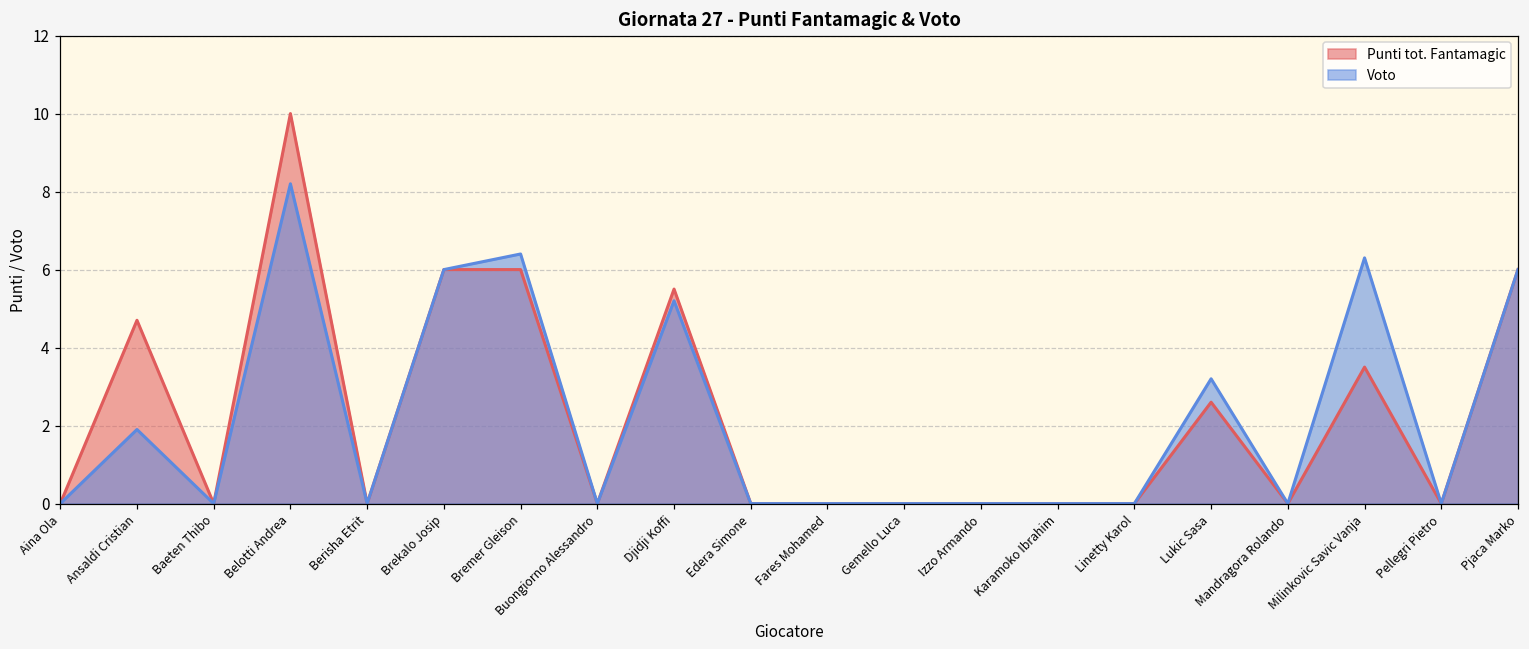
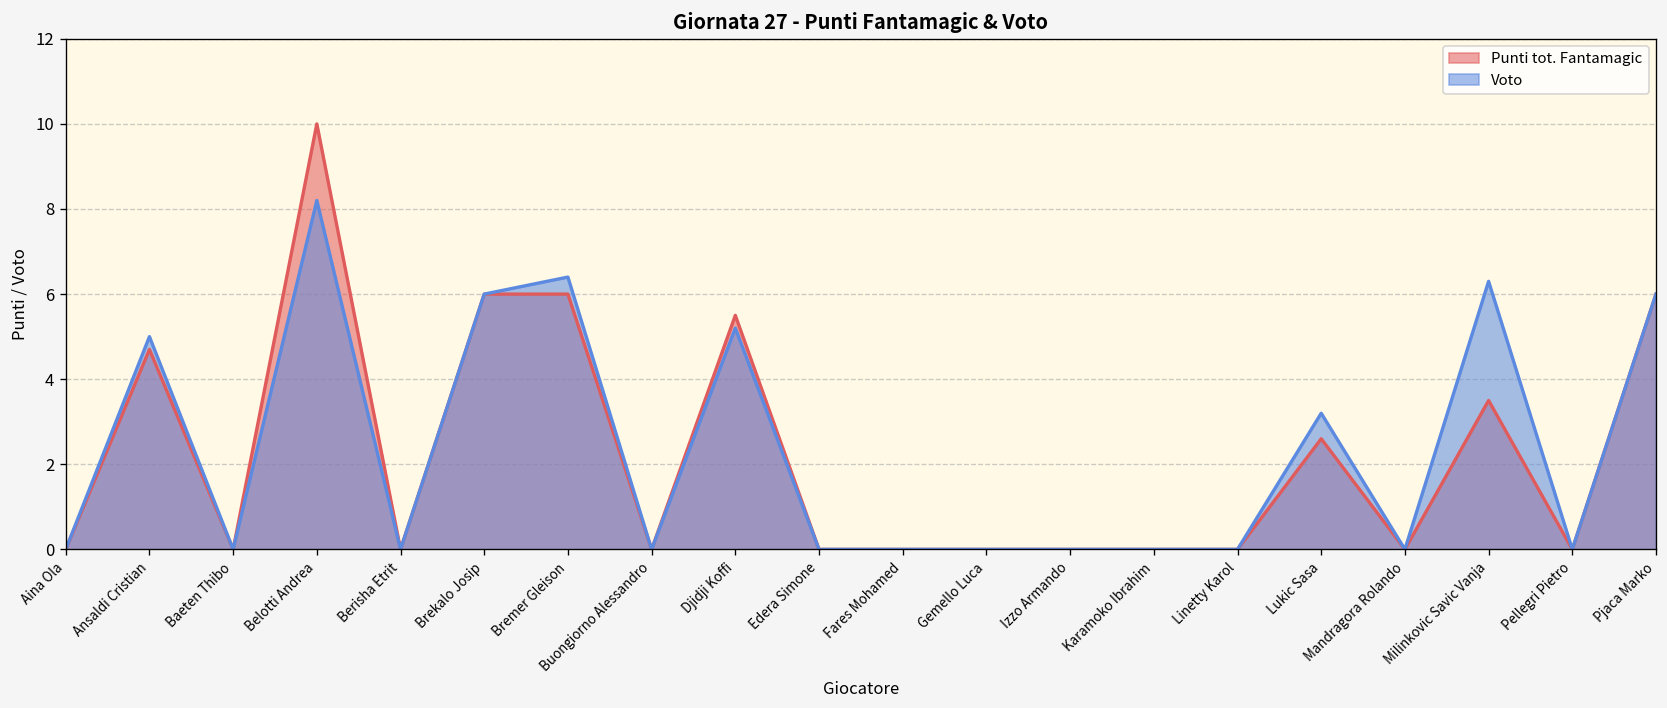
Voto, Ansaldi Cristian: 1.9 -> 5.0
